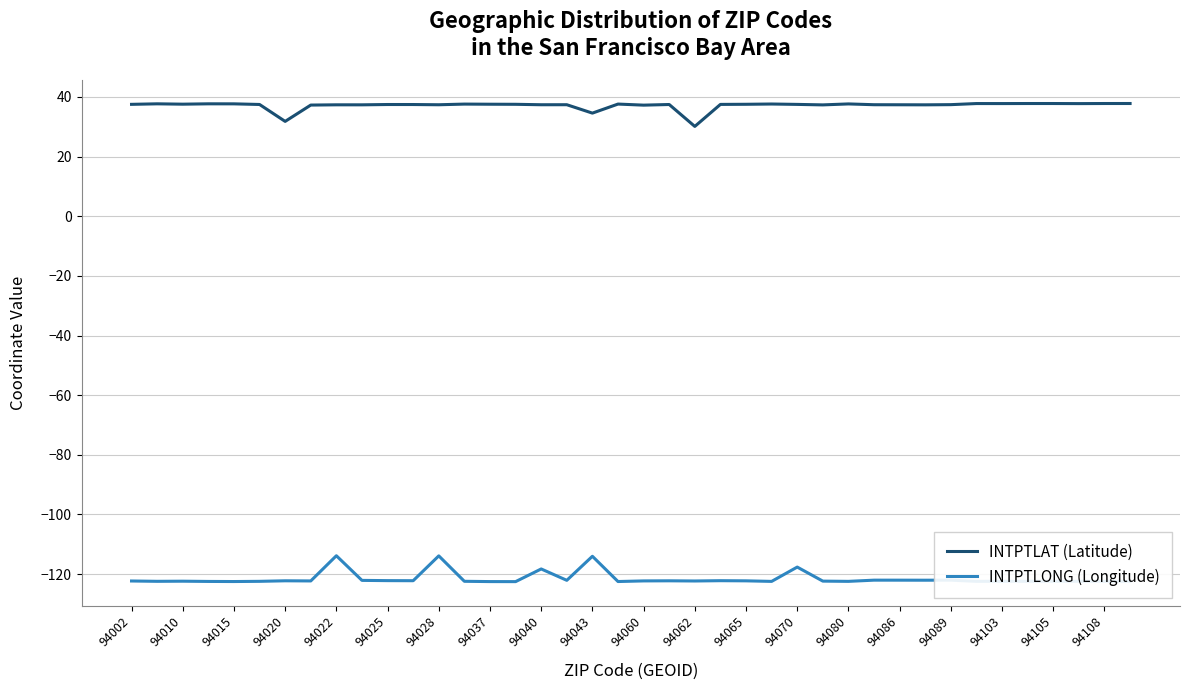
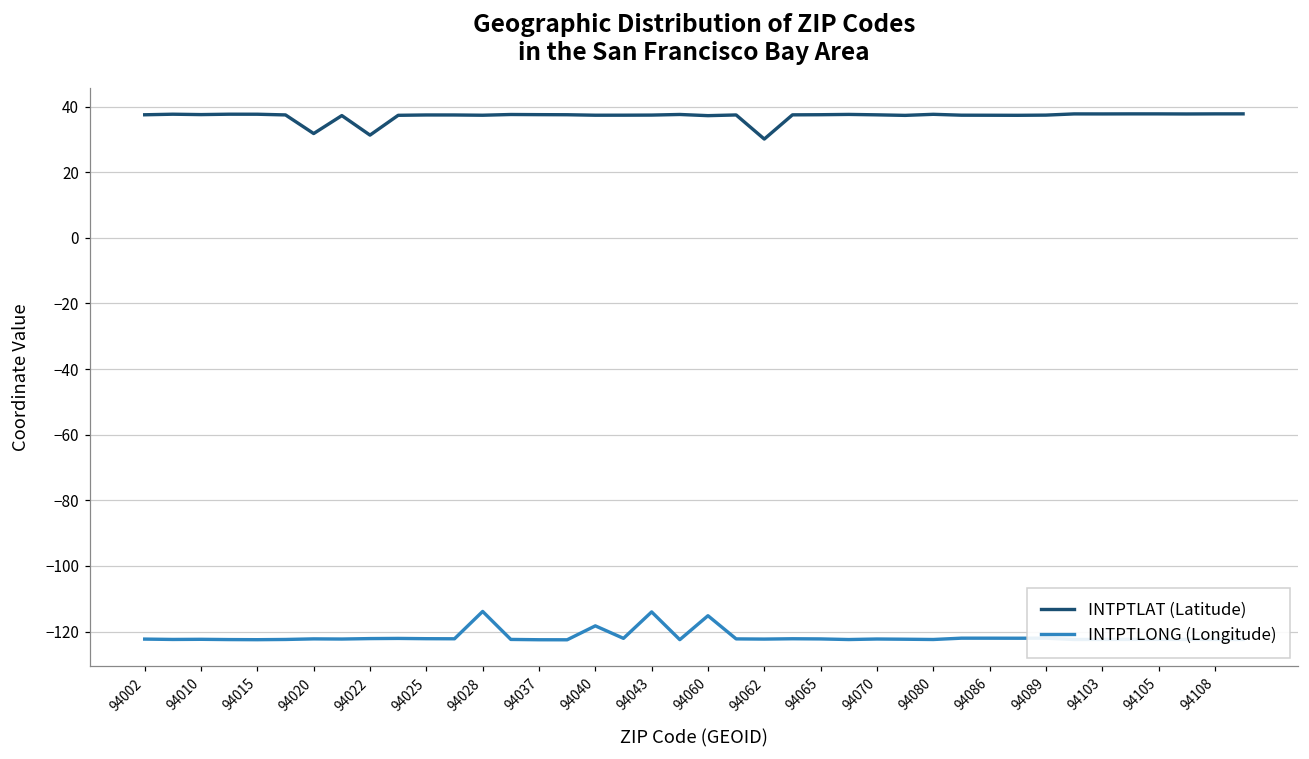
INTPTLAT (Latitude), 94022: 37 -> 31
INTPTLONG (Longitude), 94022: -114 -> -122
INTPTLAT (Latitude), 94043: 35 -> 37
INTPTLONG (Longitude), 94060: -122 -> -115
INTPTLONG (Longitude), 94070: -118 -> -122
